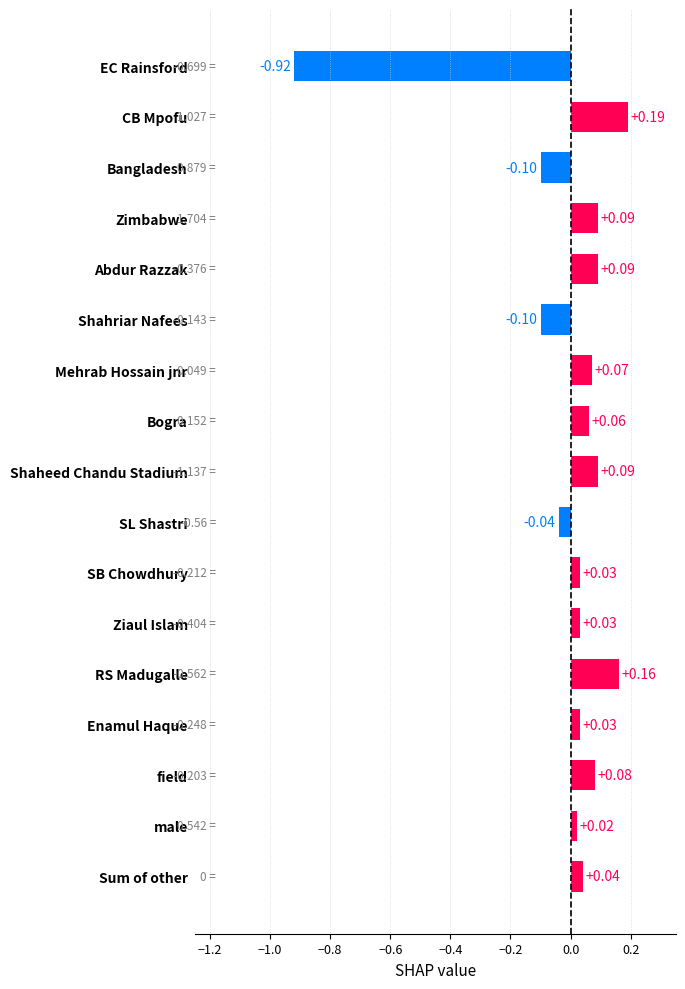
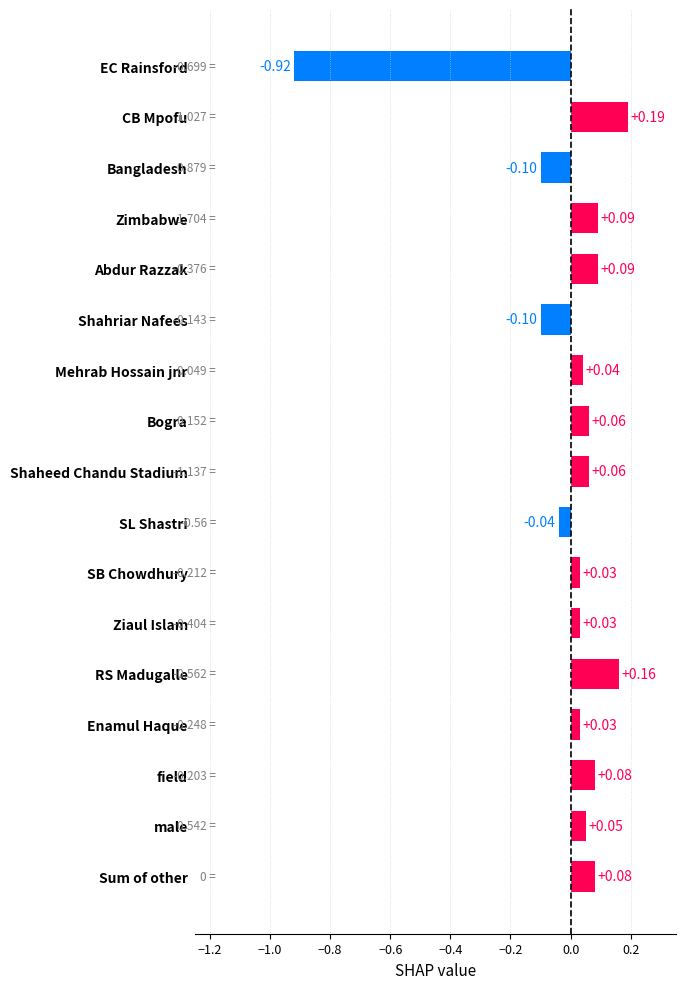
Mehrab Hossain jnr: +0.07 -> +0.04
Shaheed Chandu Stadium: +0.09 -> +0.06
male: +0.02 -> +0.05
Sum of other: +0.04 -> +0.08
